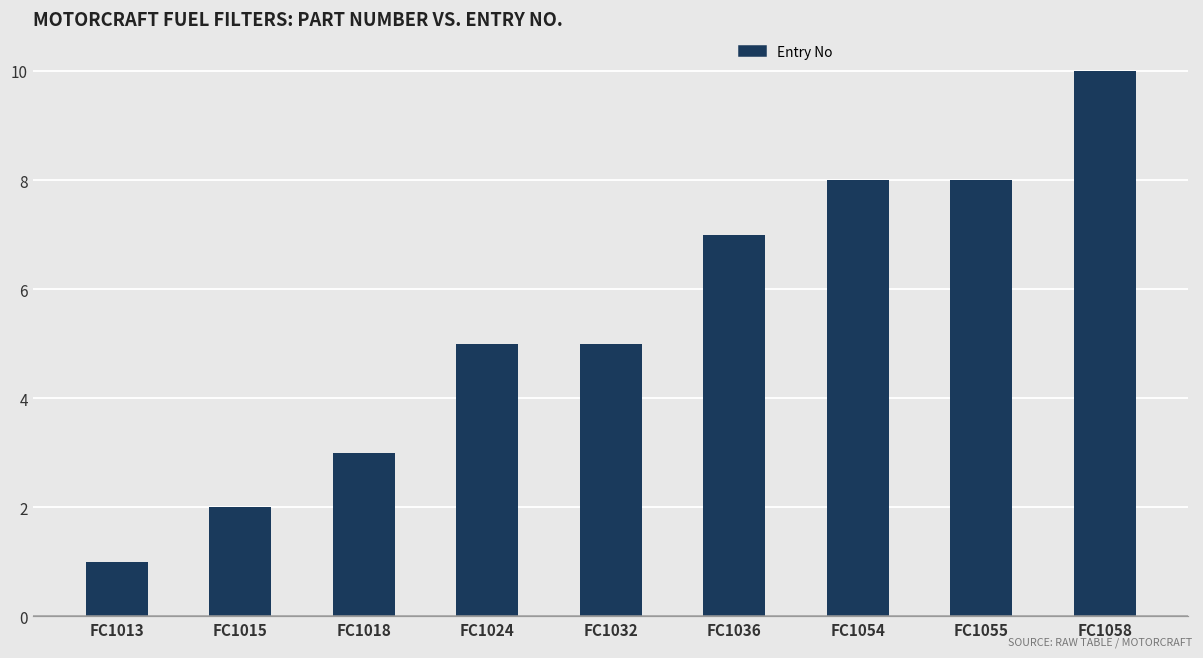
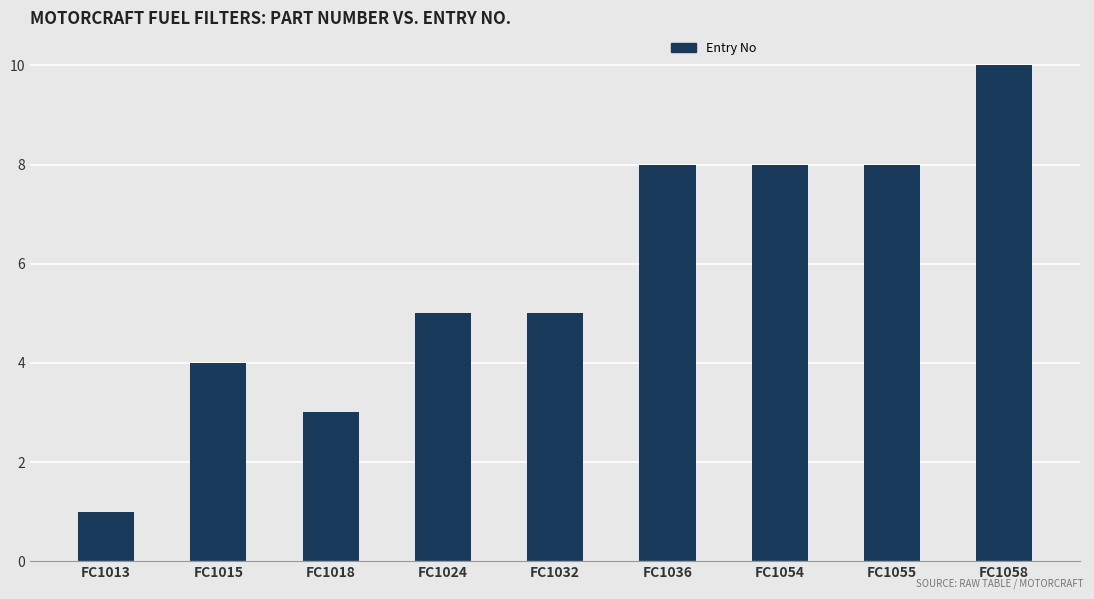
FC1015: 2 -> 4
FC1036: 7 -> 8
